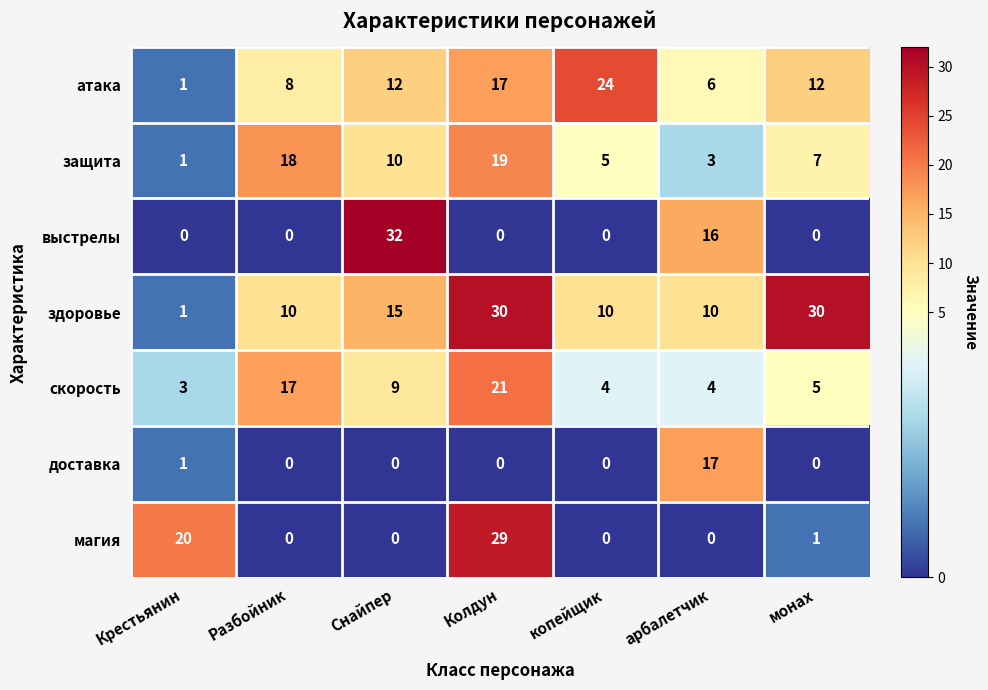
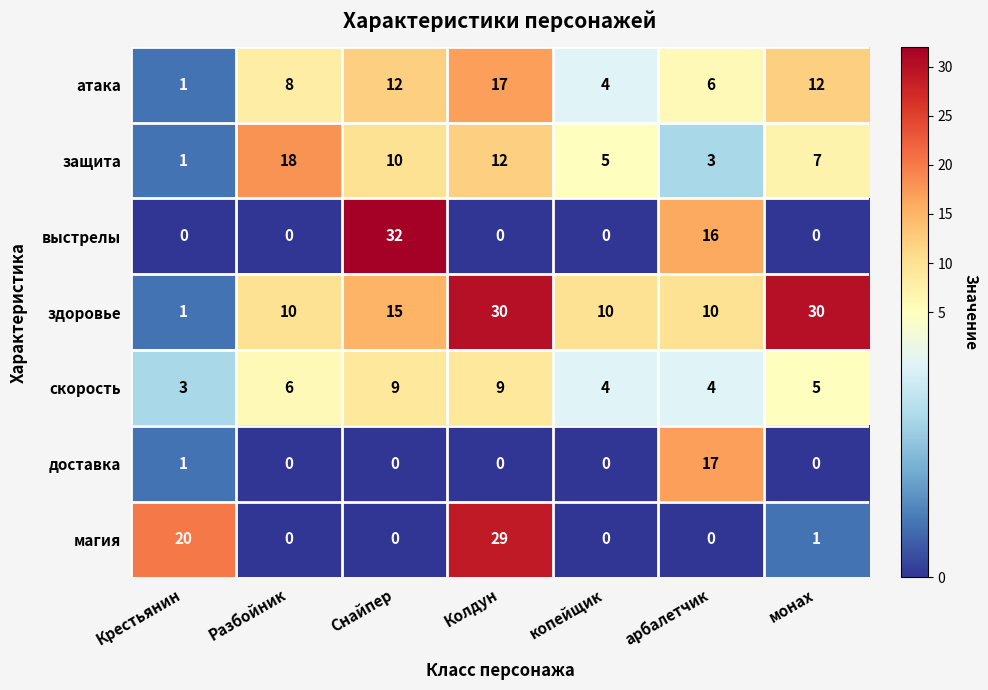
атака, копейщик: 24 -> 4
защита, Колдун: 19 -> 12
скорость, Разбойник: 17 -> 6
скорость, Колдун: 21 -> 9
